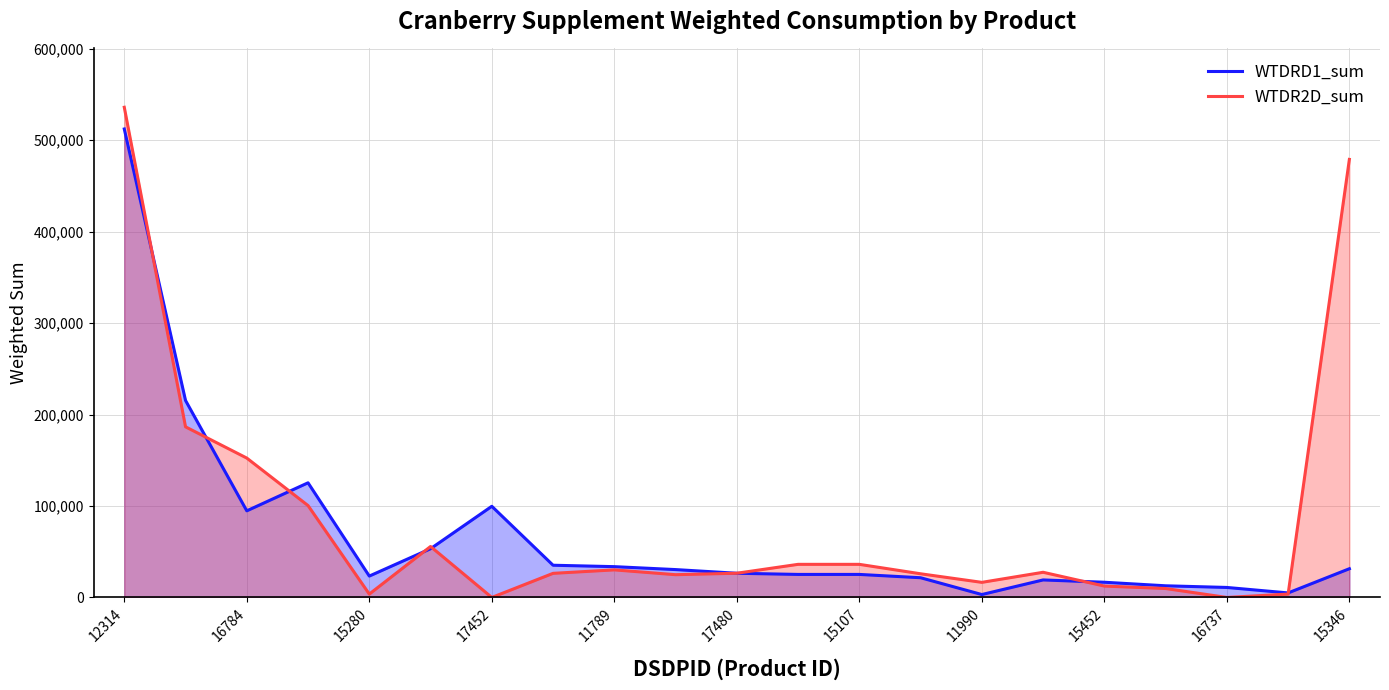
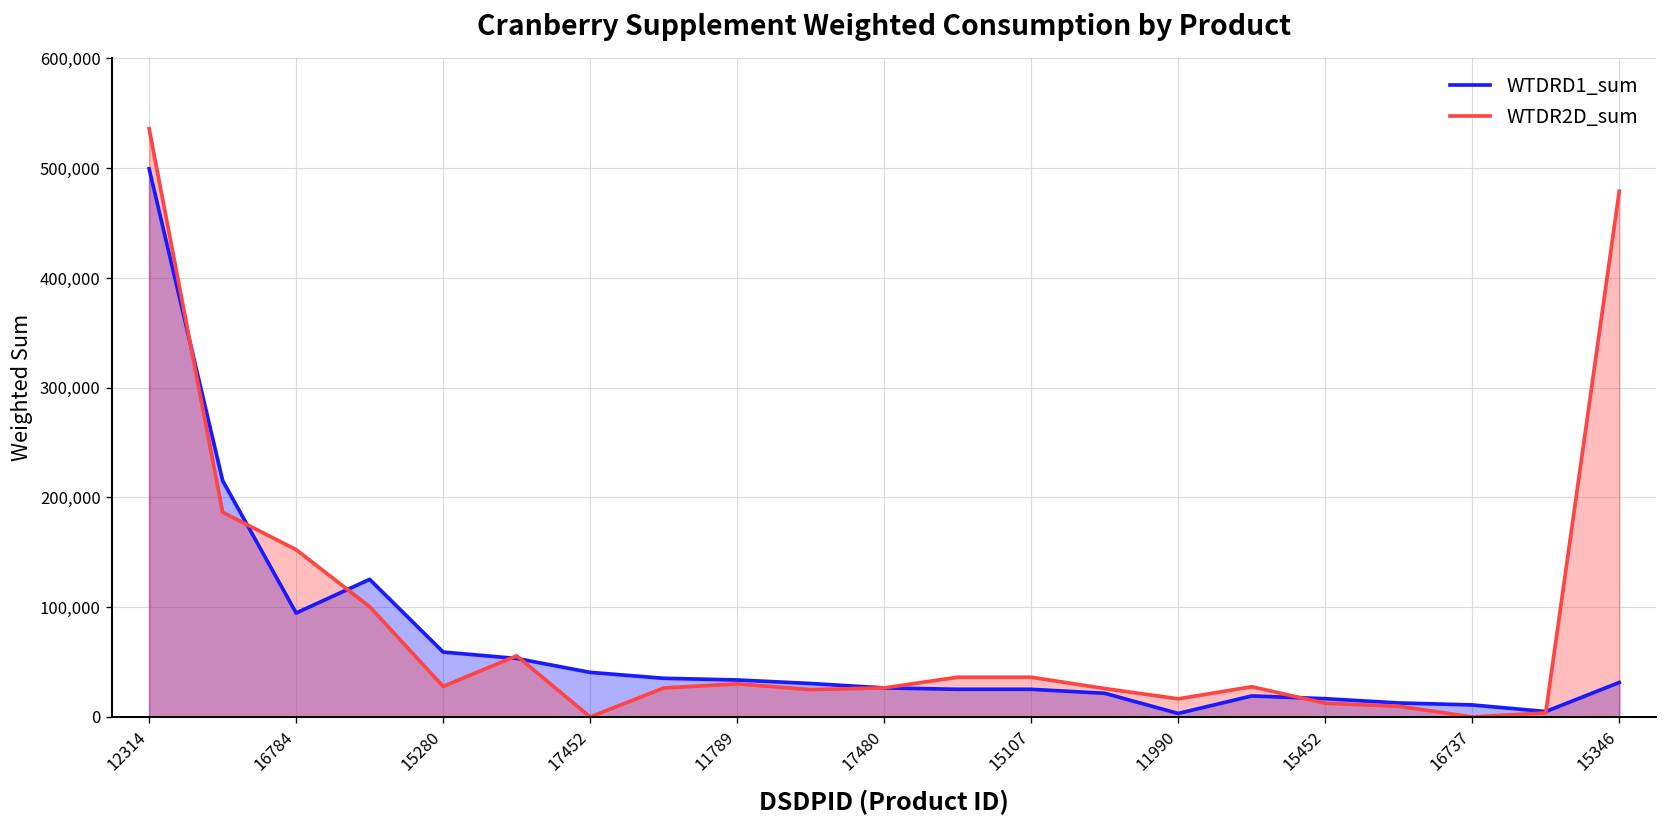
WTDRD1_sum, 12314: 510,000 -> 500,000
WTDRD1_sum, 15280: 20,000 -> 60,000
WTDR2D_sum, 15280: 0 -> 30,000
WTDRD1_sum, 17452: 100,000 -> 40,000
